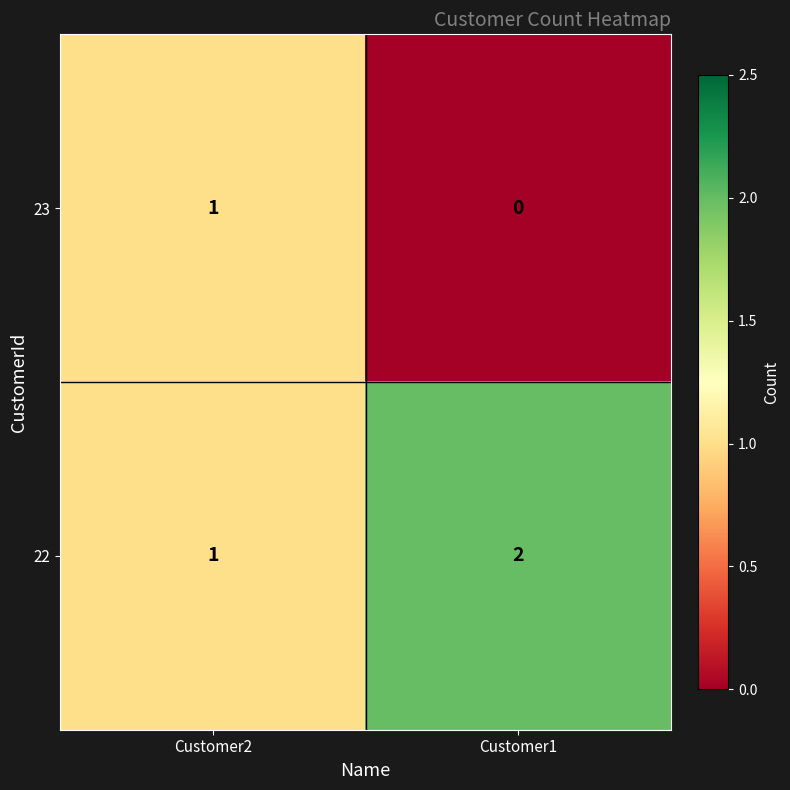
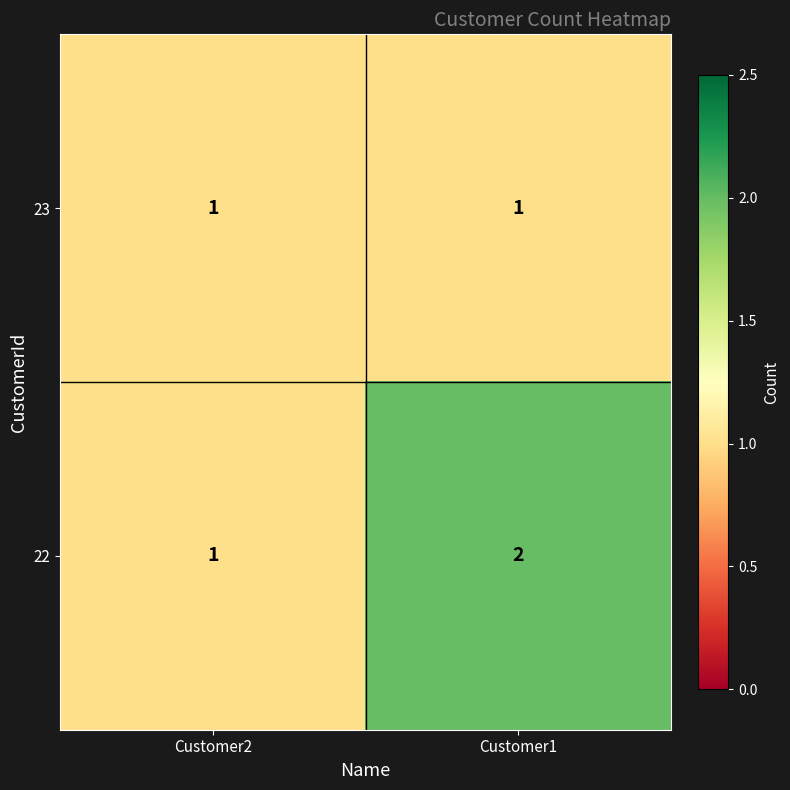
23, Customer1: 0 -> 1
